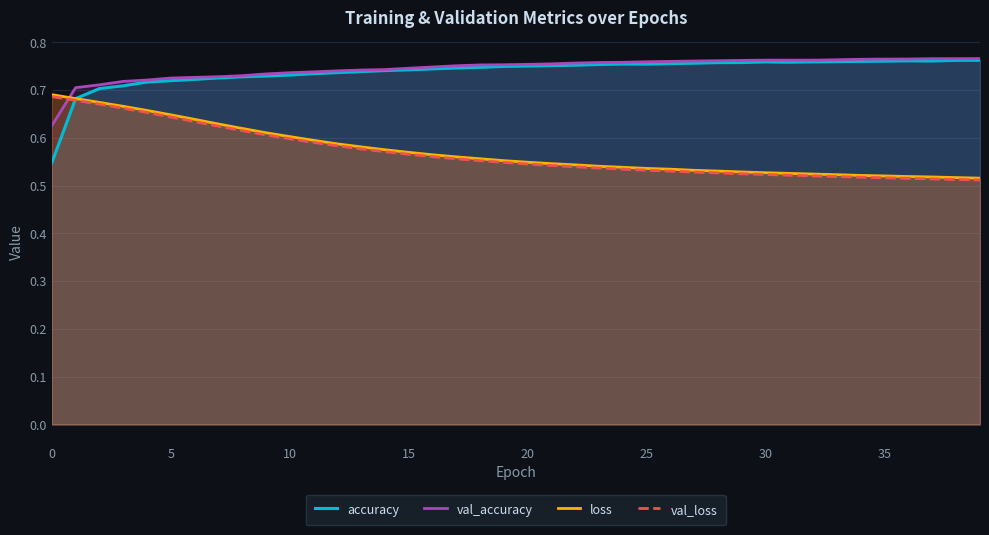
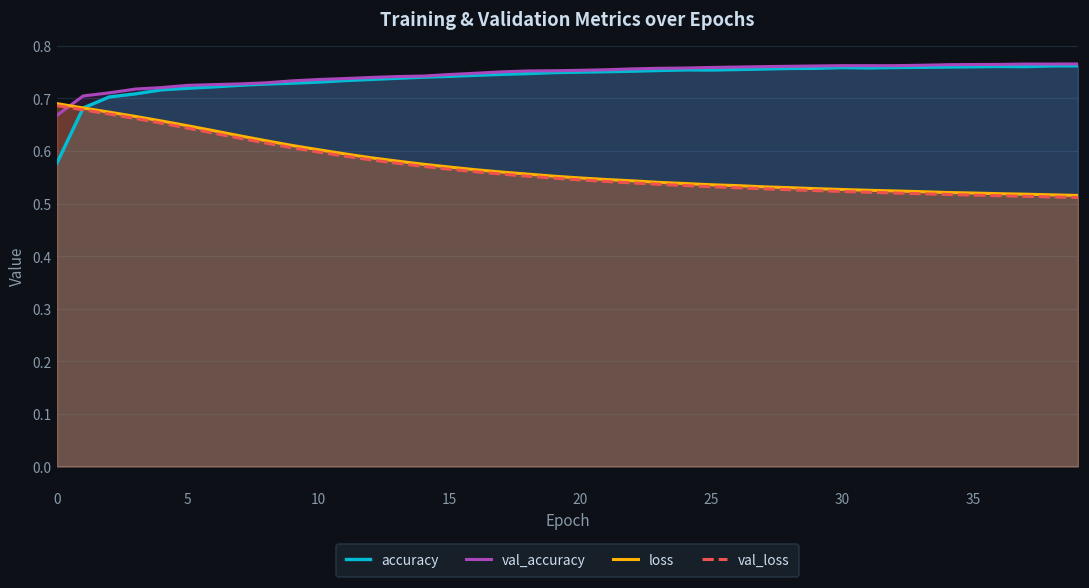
accuracy, 0: 0.55 -> 0.58
val_accuracy, 0: 0.63 -> 0.67
